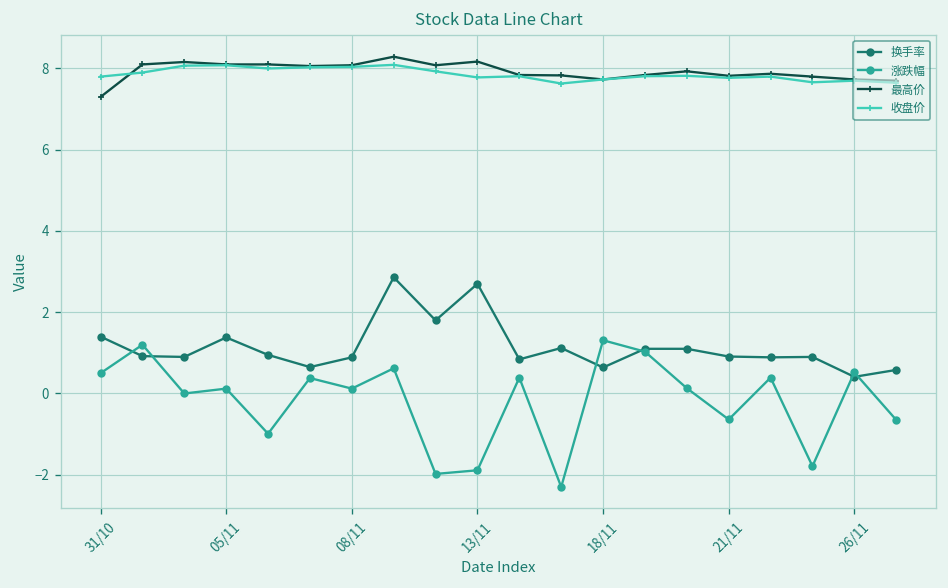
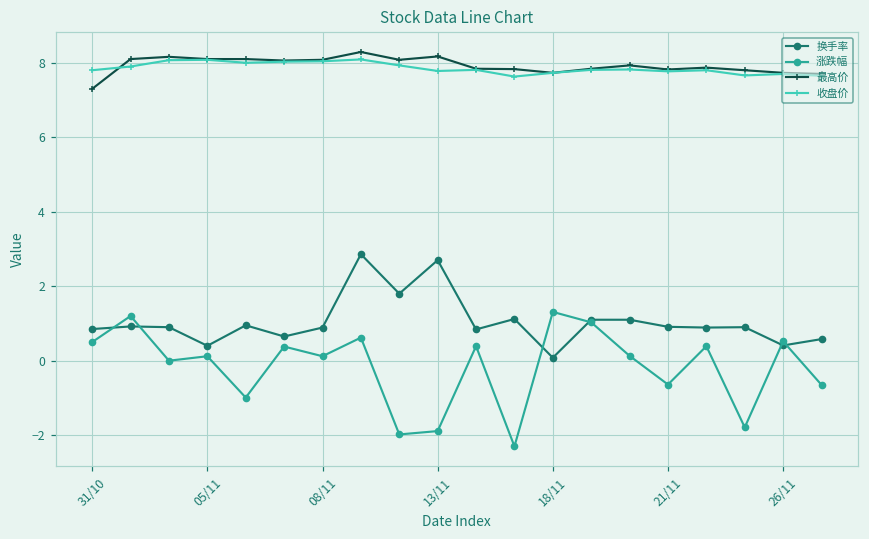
换手率, 31/10: 1.4 -> 0.9
换手率, 05/11: 1.4 -> 0.4
换手率, 18/11: 0.6 -> 0.1
